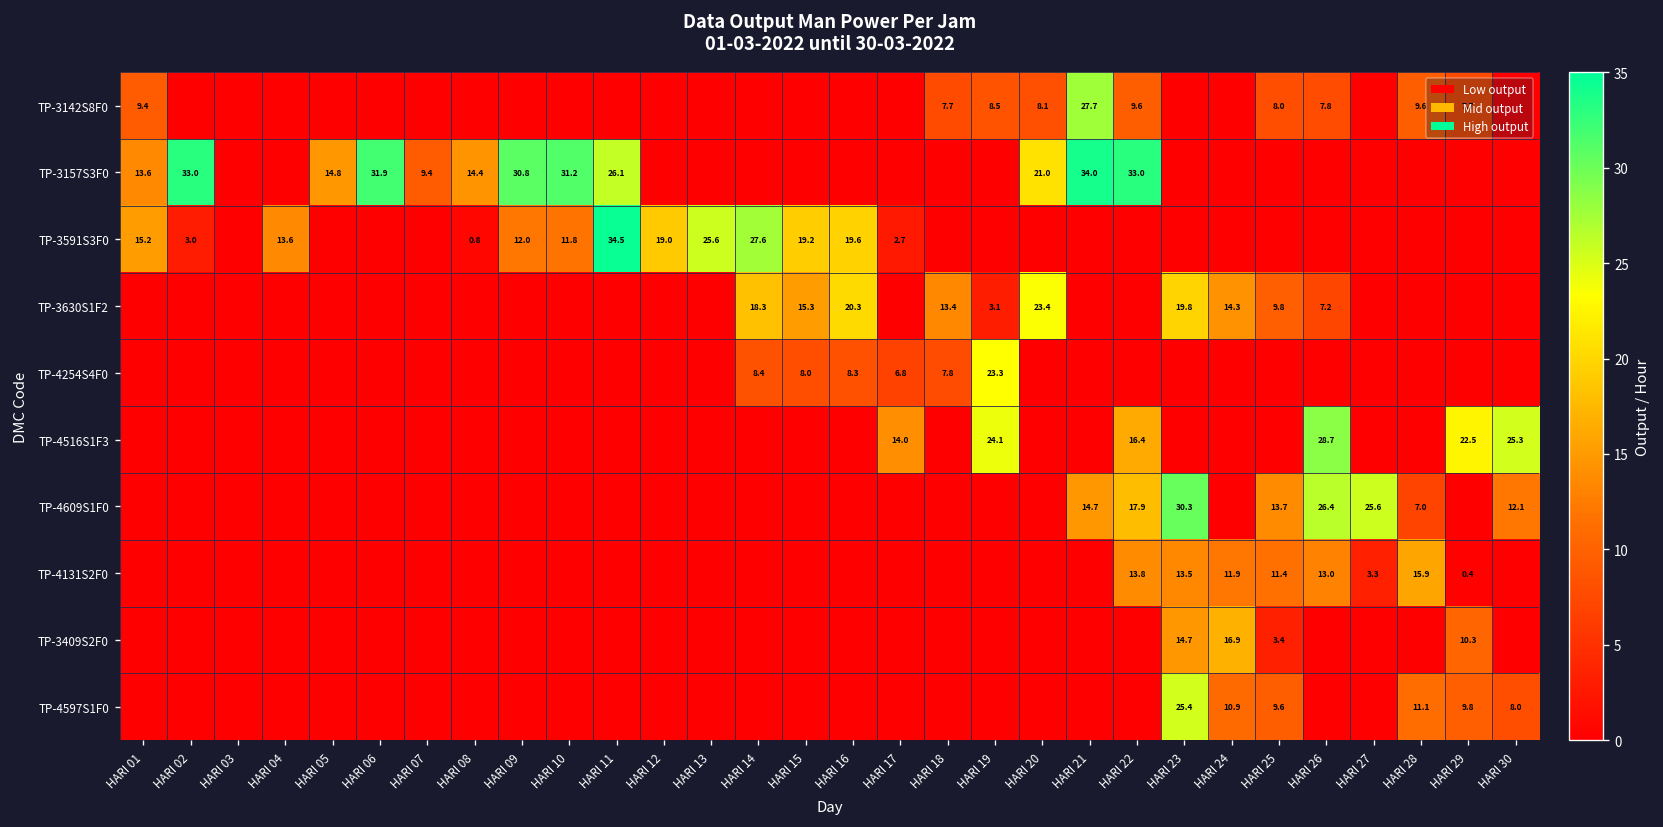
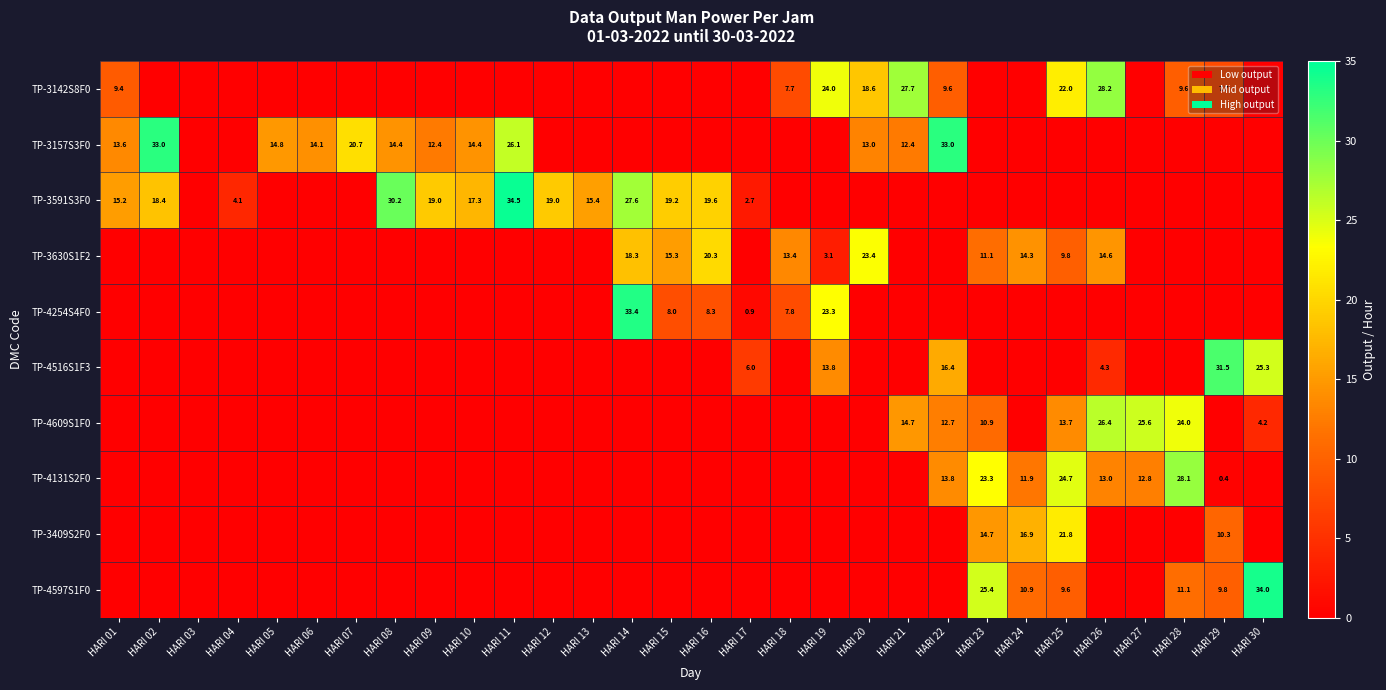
TP-3142S8F0, HARI 19: 8.5 -> 24.0
TP-3142S8F0, HARI 20: 8.1 -> 18.6
TP-3142S8F0, HARI 25: 8.0 -> 22.0
TP-3142S8F0, HARI 26: 7.8 -> 28.2
TP-3157S3F0, HARI 06: 31.9 -> 14.1
TP-3157S3F0, HARI 07: 9.4 -> 20.7
TP-3157S3F0, HARI 09: 30.8 -> 12.4
TP-3157S3F0, HARI 10: 31.2 -> 14.4
TP-3157S3F0, HARI 20: 21.0 -> 13.0
TP-3157S3F0, HARI 21: 34.0 -> 12.4
TP-3591S3F0, HARI 02: 3.0 -> 18.4
TP-3591S3F0, HARI 04: 13.6 -> 4.1
TP-3591S3F0, HARI 08: 0.8 -> 30.2
TP-3591S3F0, HARI 09: 12.0 -> 19.0
TP-3591S3F0, HARI 10: 11.8 -> 17.3
TP-3591S3F0, HARI 13: 25.6 -> 15.4
TP-3630S1F2, HARI 23: 19.8 -> 11.1
TP-3630S1F2, HARI 26: 7.2 -> 14.6
TP-4254S4F0, HARI 14: 8.4 -> 33.4
TP-4254S4F0, HARI 17: 6.8 -> 0.9
TP-4516S1F3, HARI 17: 14.0 -> 6.0
TP-4516S1F3, HARI 19: 24.1 -> 13.8
TP-4516S1F3, HARI 26: 28.7 -> 4.3
TP-4516S1F3, HARI 29: 22.5 -> 31.5
TP-4609S1F0, HARI 22: 17.9 -> 12.7
TP-4609S1F0, HARI 23: 30.3 -> 10.9
TP-4609S1F0, HARI 28: 7.0 -> 24.0
TP-4609S1F0, HARI 30: 12.1 -> 4.2
TP-4131S2F0, HARI 23: 13.5 -> 23.3
TP-4131S2F0, HARI 25: 11.4 -> 24.7
TP-4131S2F0, HARI 27: 3.3 -> 12.8
TP-4131S2F0, HARI 28: 15.9 -> 28.1
TP-3409S2F0, HARI 25: 3.4 -> 21.8
TP-4597S1F0, HARI 30: 8.0 -> 34.0
